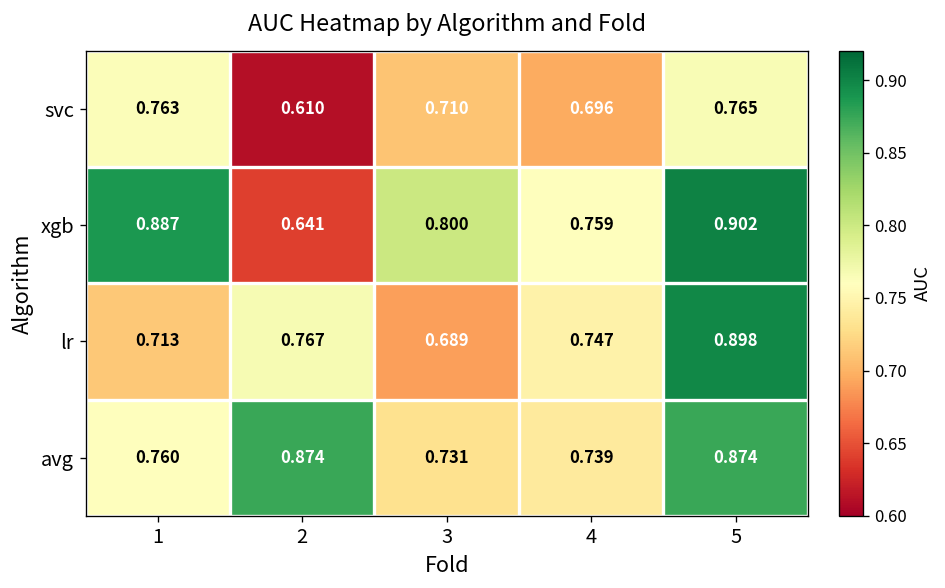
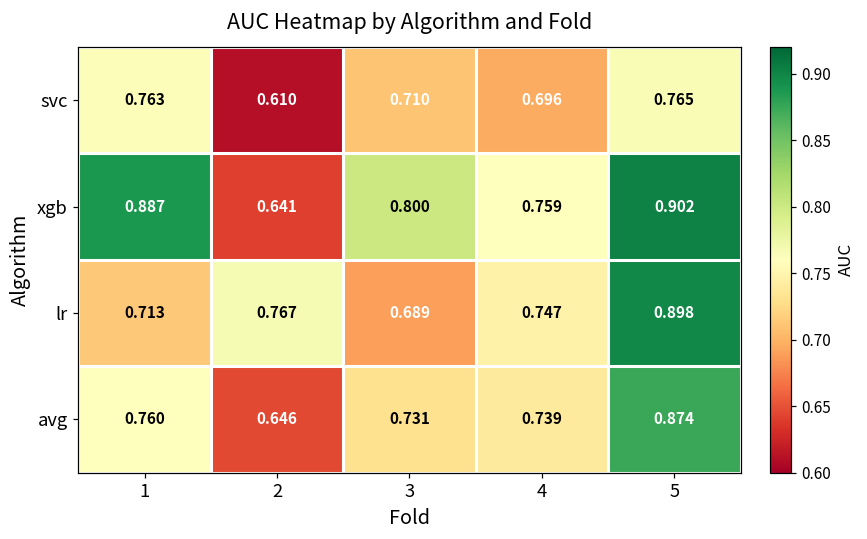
avg, 2: 0.874 -> 0.646
